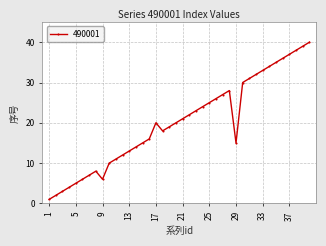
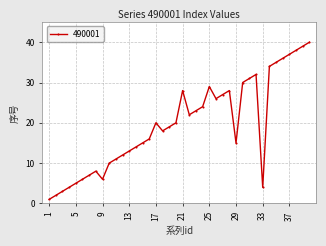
21: 21 -> 28
25: 25 -> 29
33: 33 -> 4
